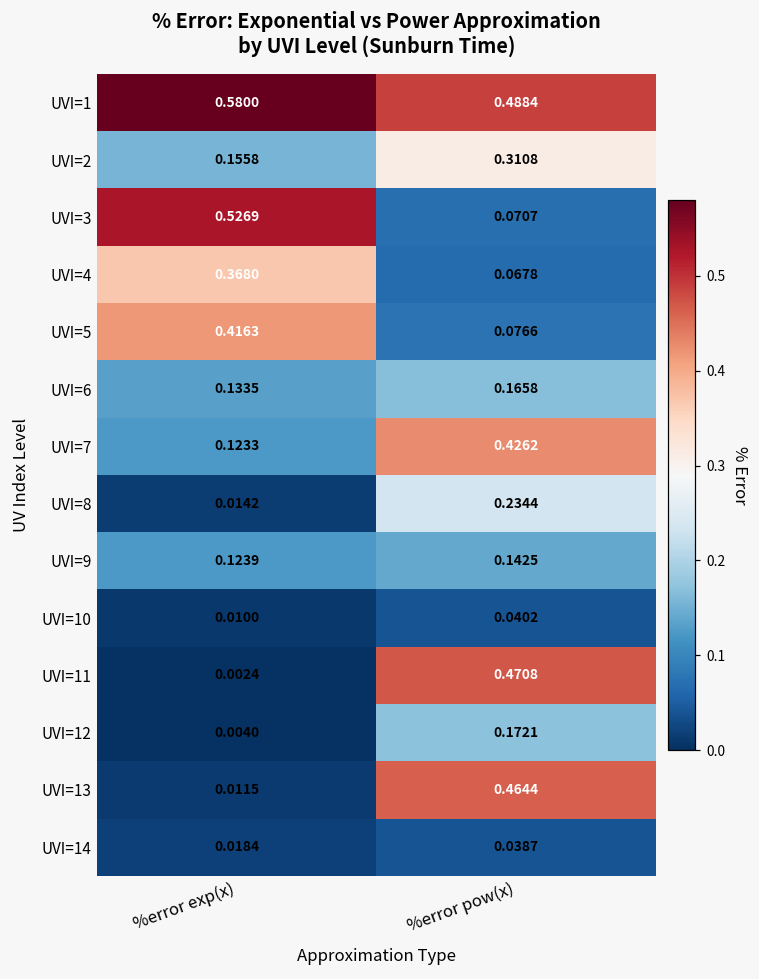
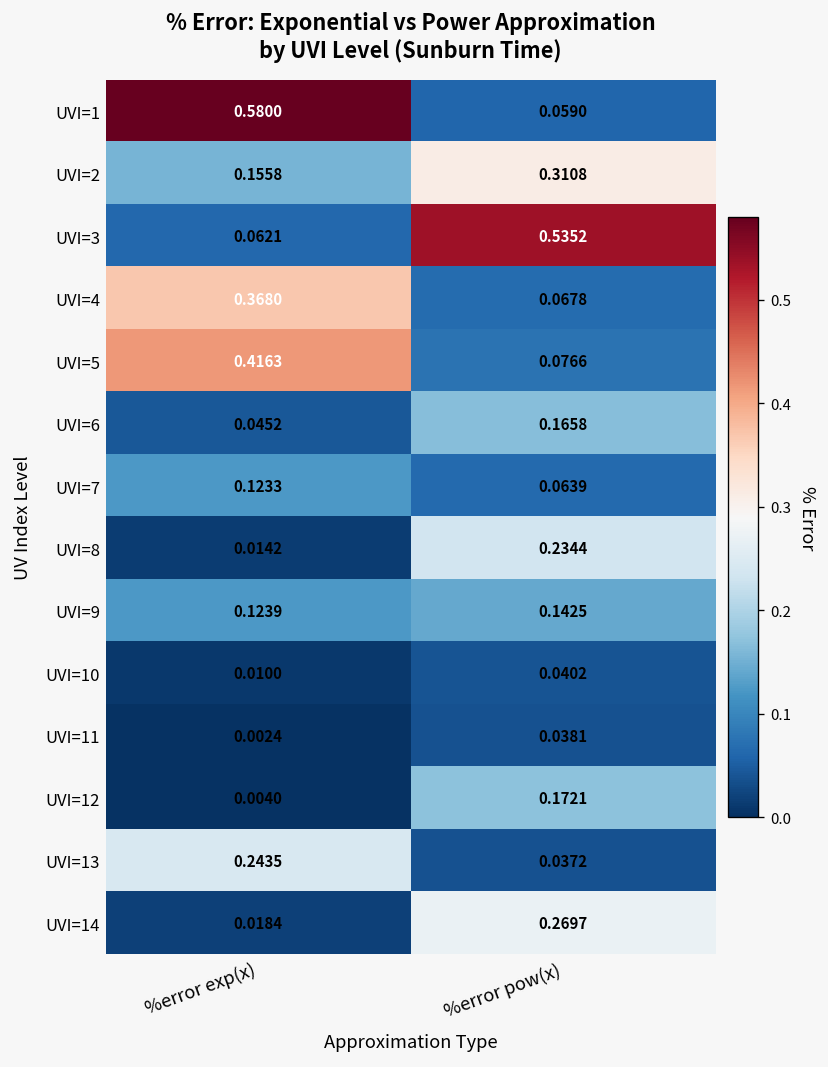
UVI=1, %error pow(x): 0.4884 -> 0.0590
UVI=3, %error exp(x): 0.5269 -> 0.0621
UVI=3, %error pow(x): 0.0707 -> 0.5352
UVI=6, %error exp(x): 0.1335 -> 0.0452
UVI=7, %error pow(x): 0.4262 -> 0.0639
UVI=11, %error pow(x): 0.4708 -> 0.0381
UVI=13, %error exp(x): 0.0115 -> 0.2435
UVI=13, %error pow(x): 0.4644 -> 0.0372
UVI=14, %error pow(x): 0.0387 -> 0.2697
